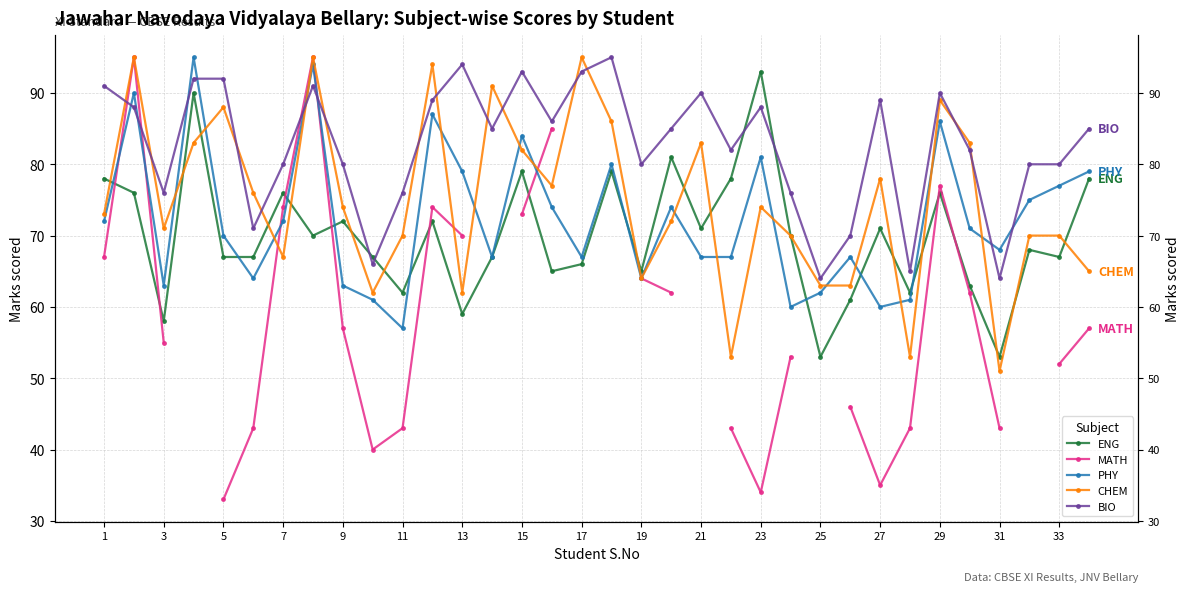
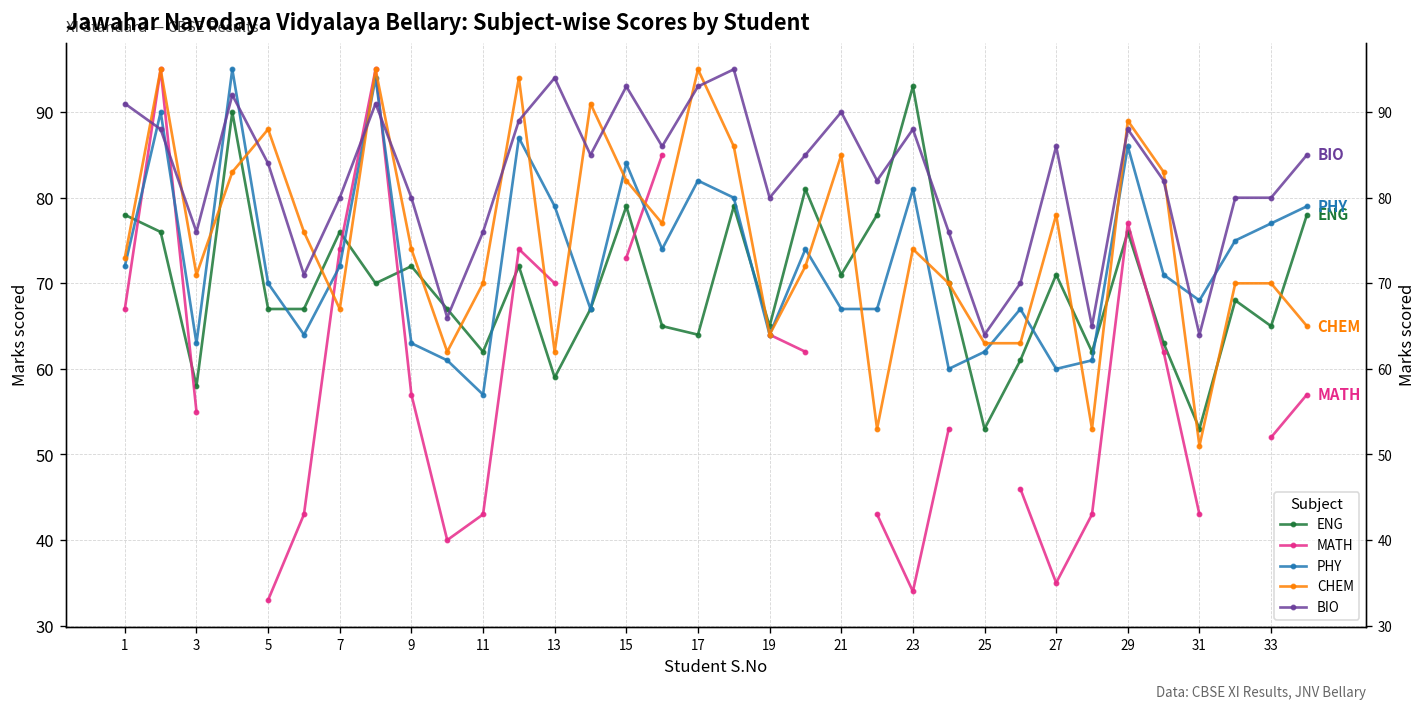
BIO, 5: 92 -> 84
ENG, 17: 66 -> 64
PHY, 17: 67 -> 82
CHEM, 21: 83 -> 85
BIO, 27: 89 -> 86
BIO, 29: 90 -> 88
ENG, 33: 67 -> 65
